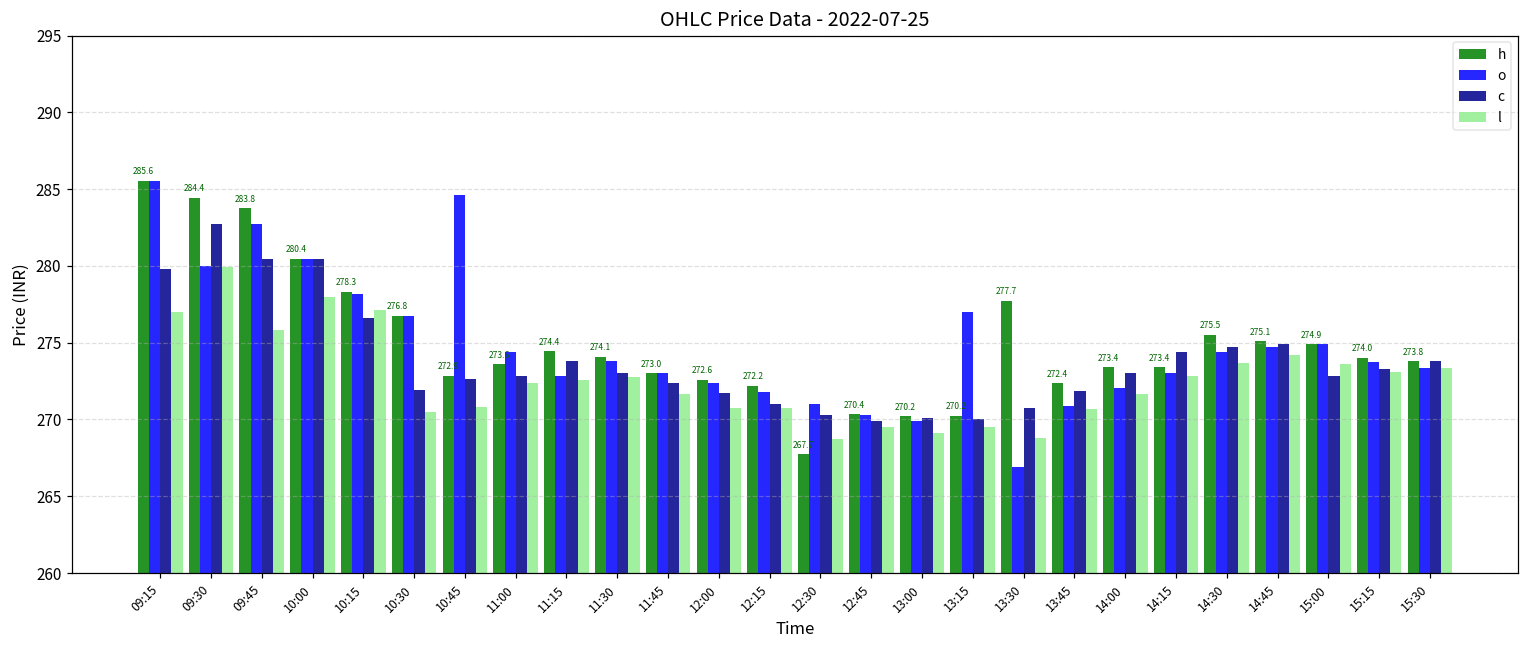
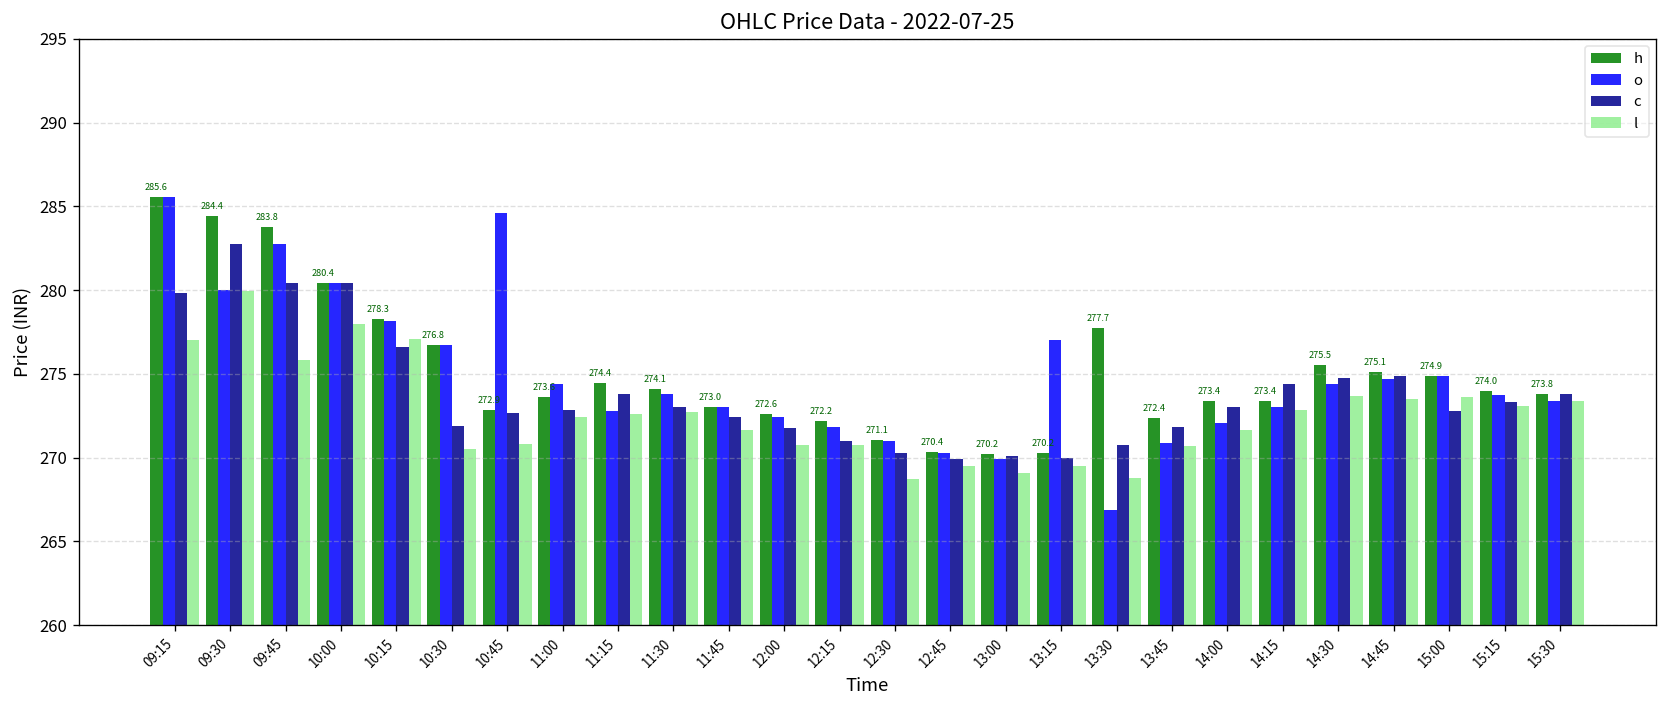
h, 12:30: 267.7 -> 271.1
l, 14:45: 274.2 -> 273.5
